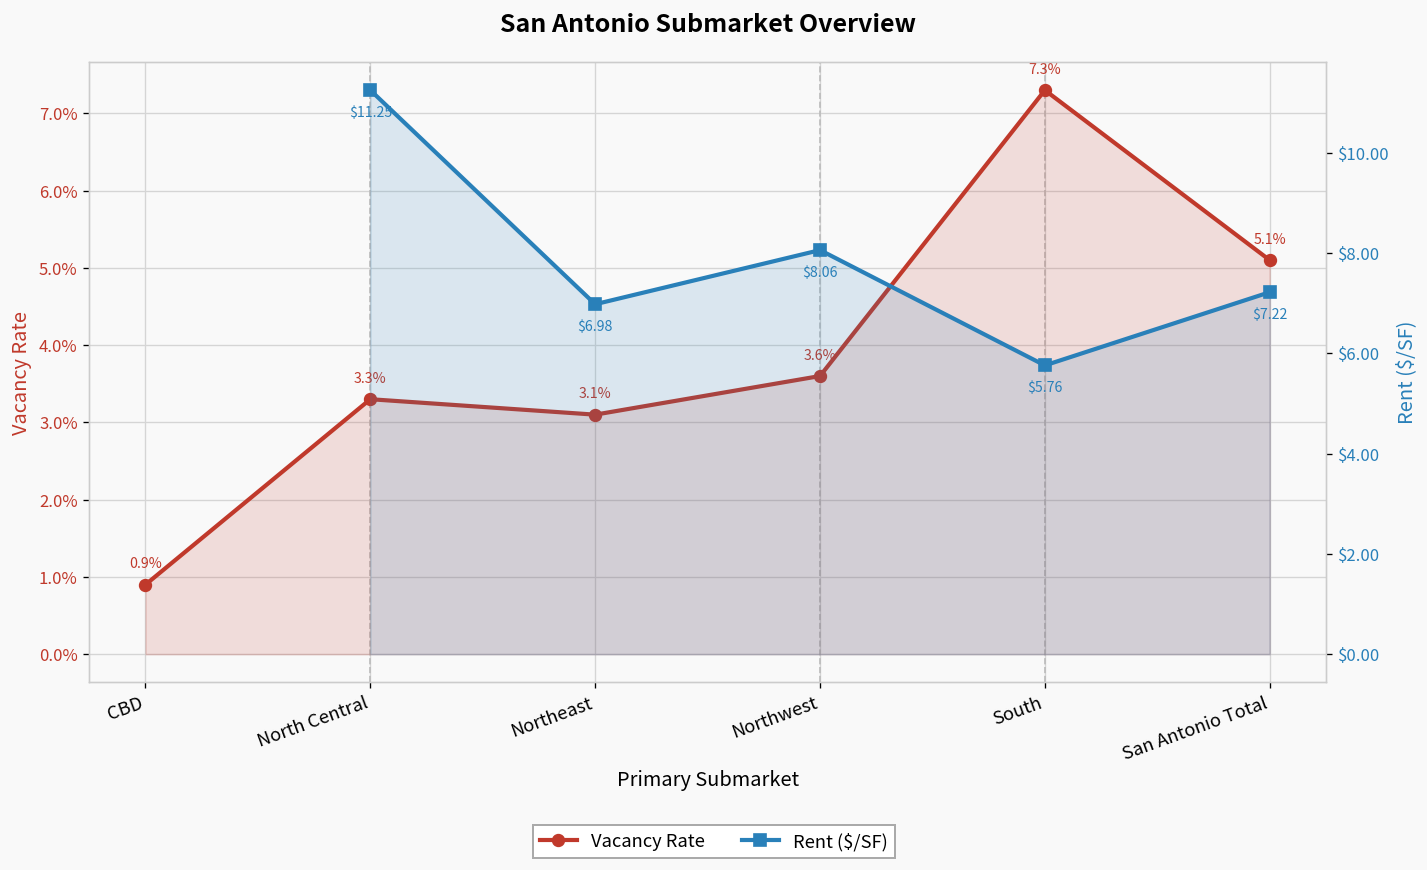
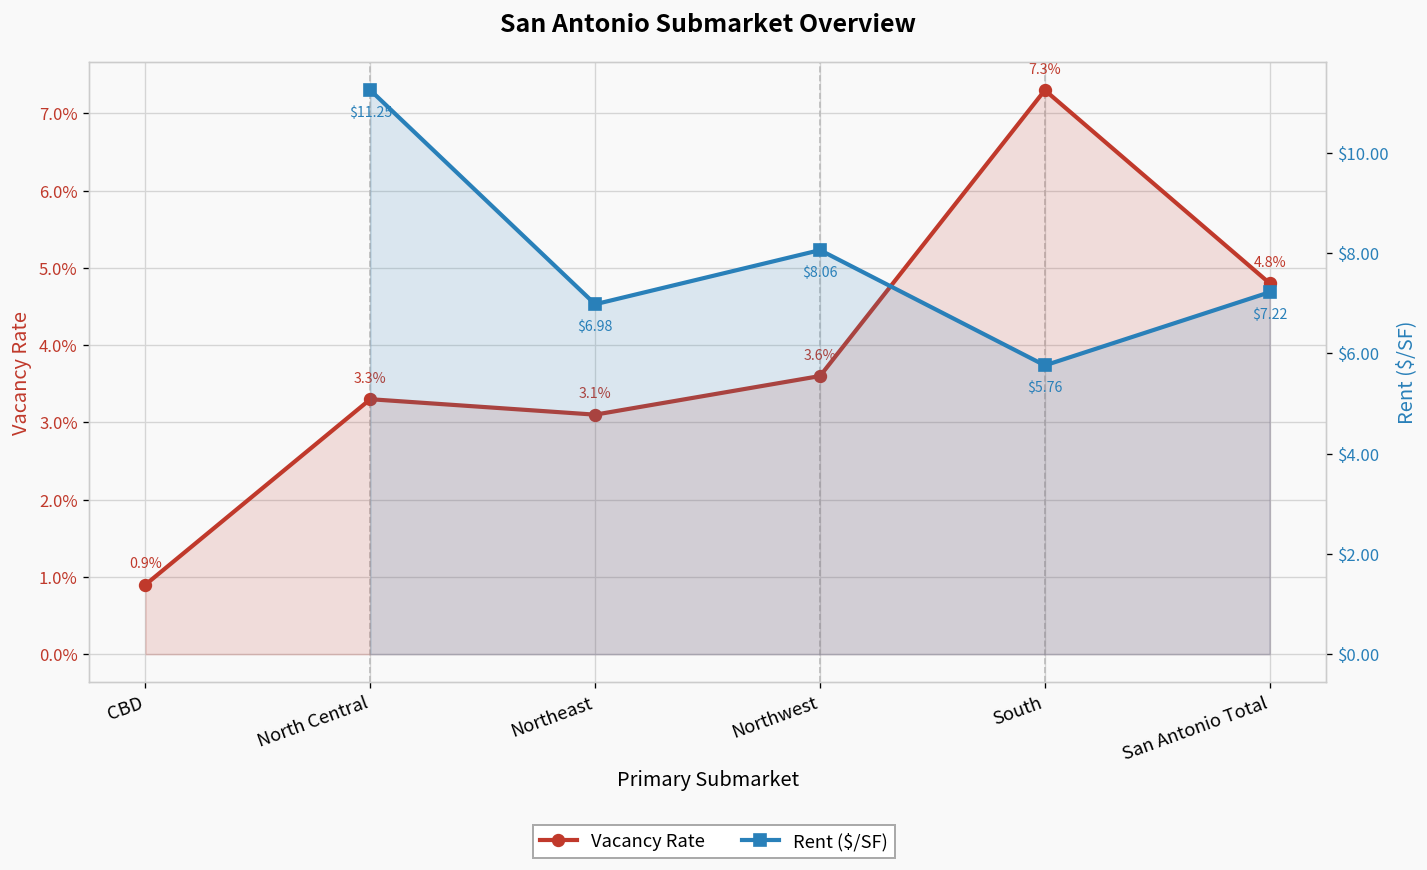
Vacancy Rate, San Antonio Total: 5.1% -> 4.8%
